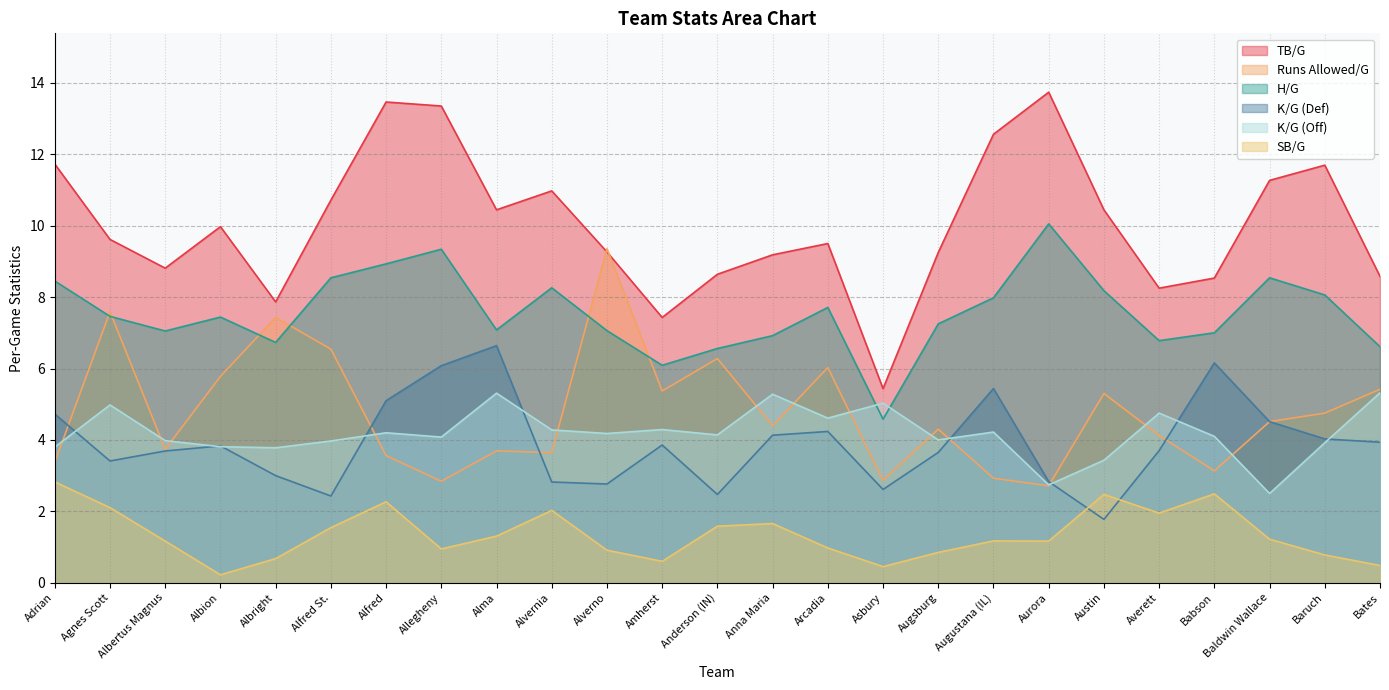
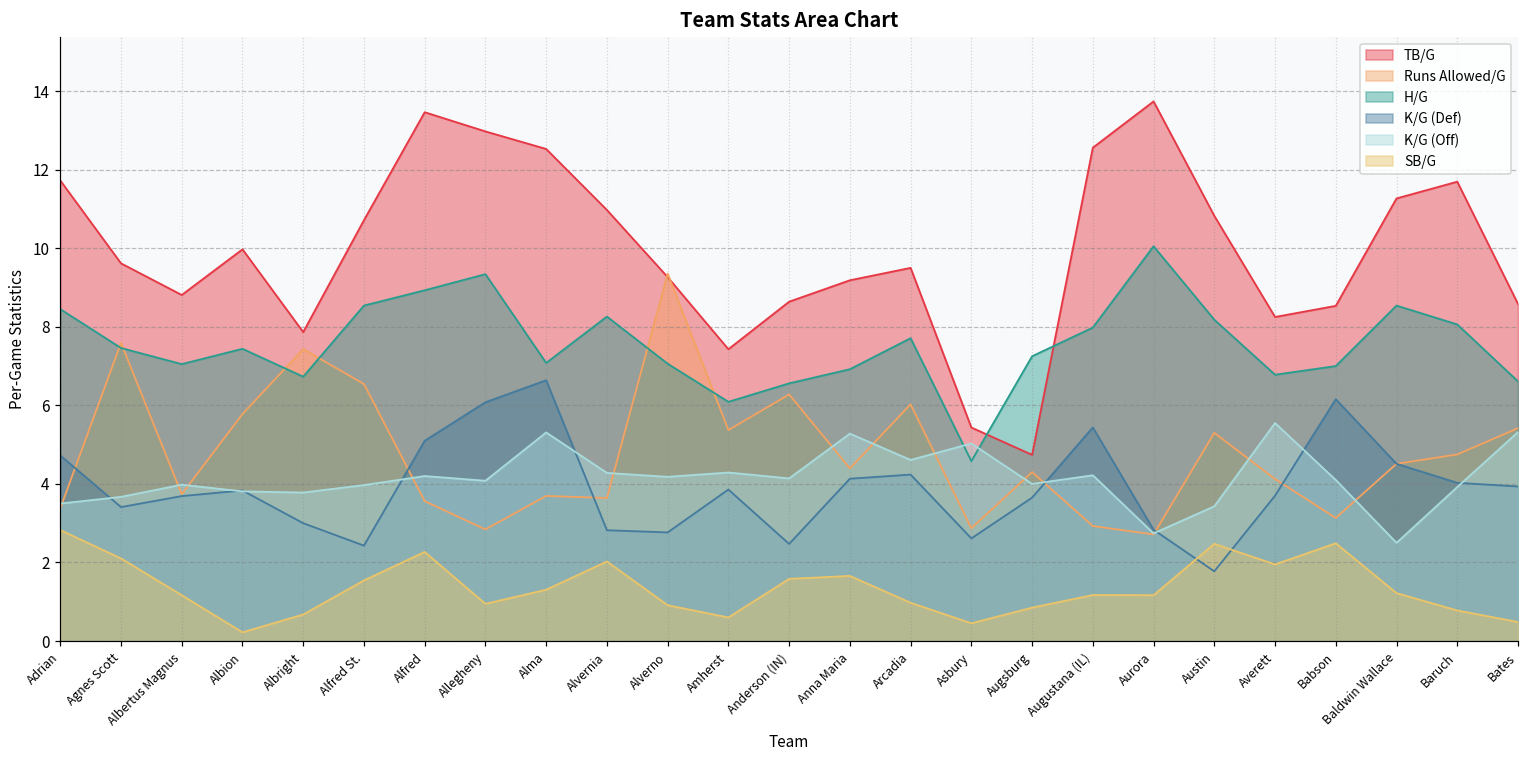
K/G (Off), Adrian: 3.8 -> 3.5
K/G (Off), Agnes Scott: 5.0 -> 3.7
TB/G, Allegheny: 13.4 -> 13.0
TB/G, Alma: 10.4 -> 12.5
TB/G, Augsburg: 9.3 -> 4.7
TB/G, Austin: 10.4 -> 10.8
K/G (Off), Averett: 4.8 -> 5.6
